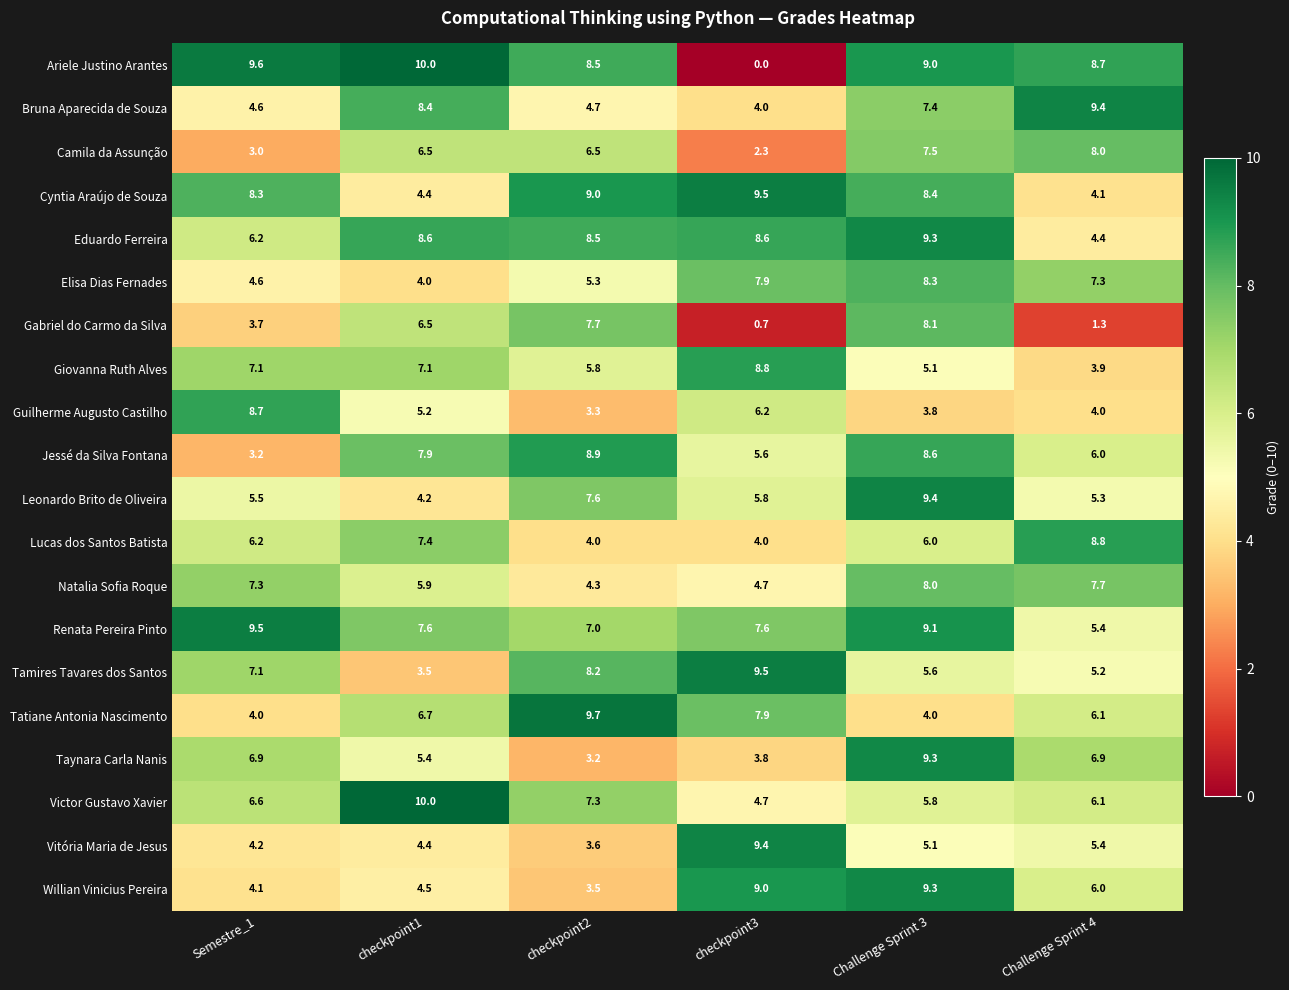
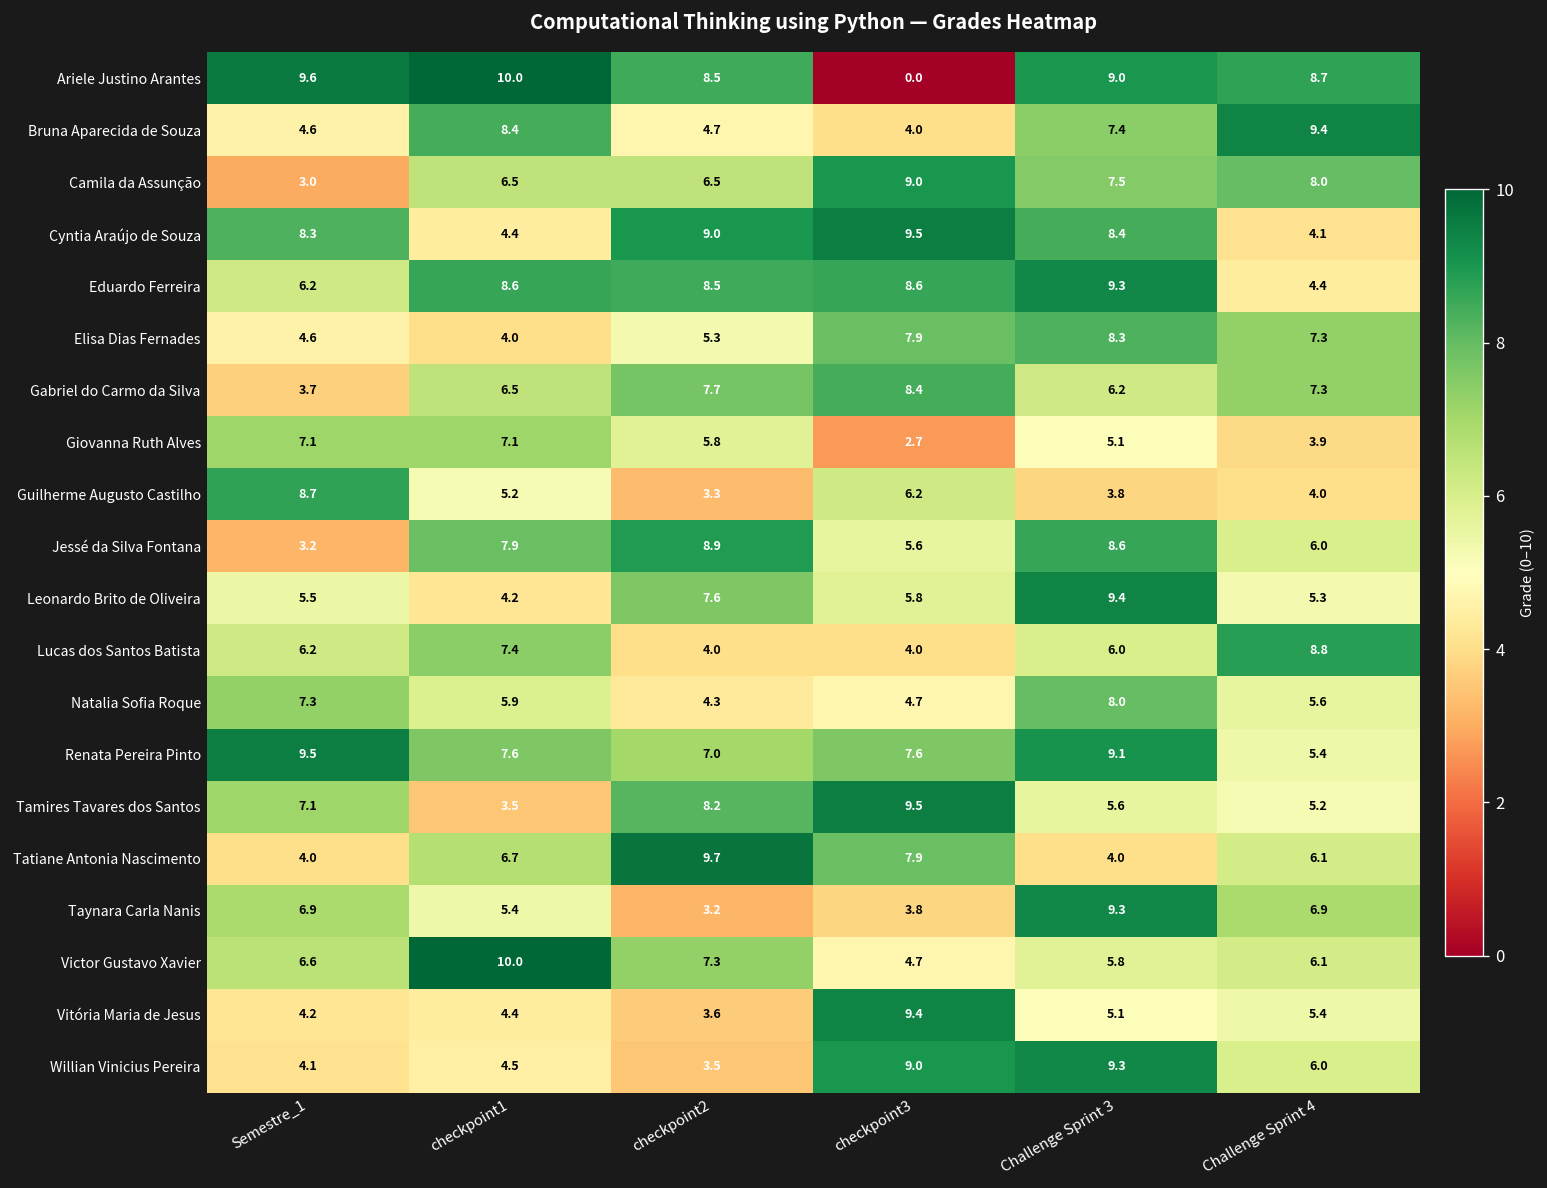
Camila da Assunção, checkpoint3: 2.3 -> 9.0
Gabriel do Carmo da Silva, checkpoint3: 0.7 -> 8.4
Gabriel do Carmo da Silva, Challenge Sprint 3: 8.1 -> 6.2
Gabriel do Carmo da Silva, Challenge Sprint 4: 1.3 -> 7.3
Giovanna Ruth Alves, checkpoint3: 8.8 -> 2.7
Natalia Sofia Roque, Challenge Sprint 4: 7.7 -> 5.6
